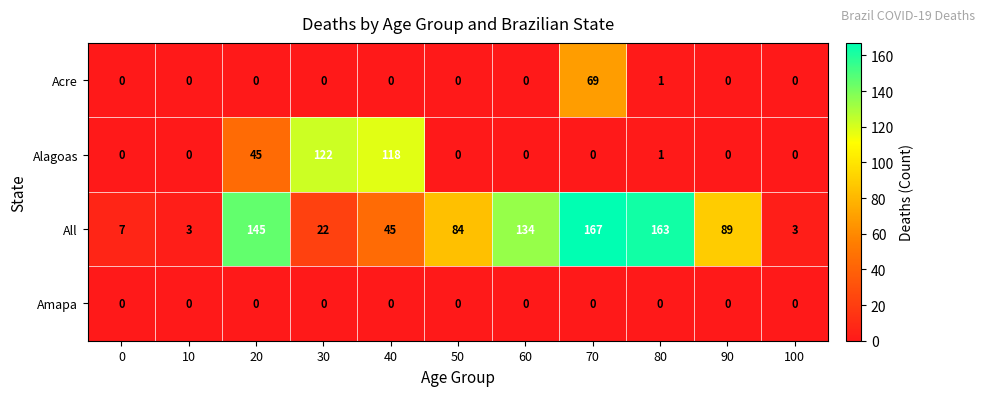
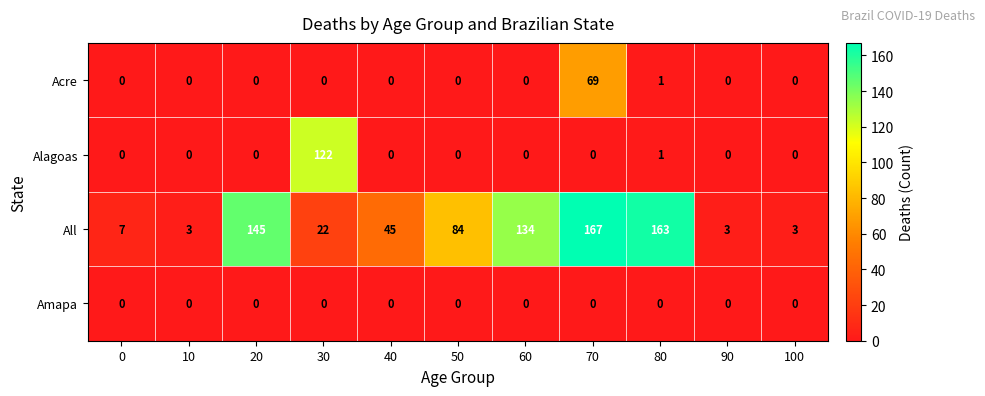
Alagoas, 20: 45 -> 0
Alagoas, 40: 118 -> 0
All, 90: 89 -> 3
